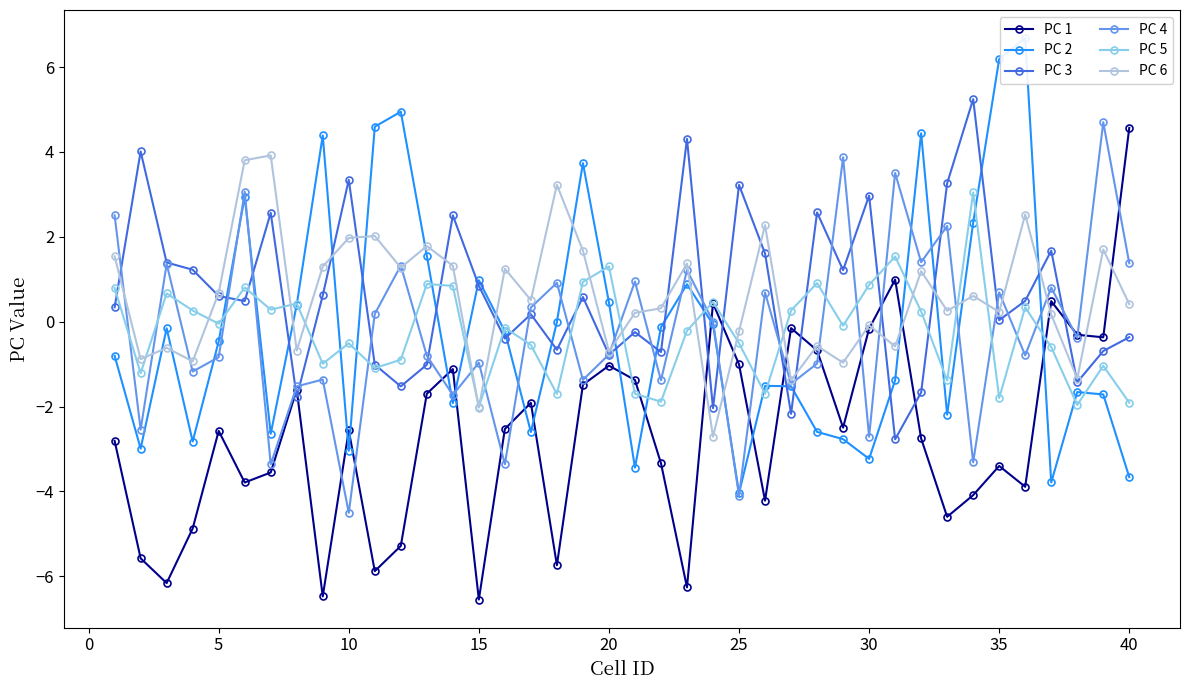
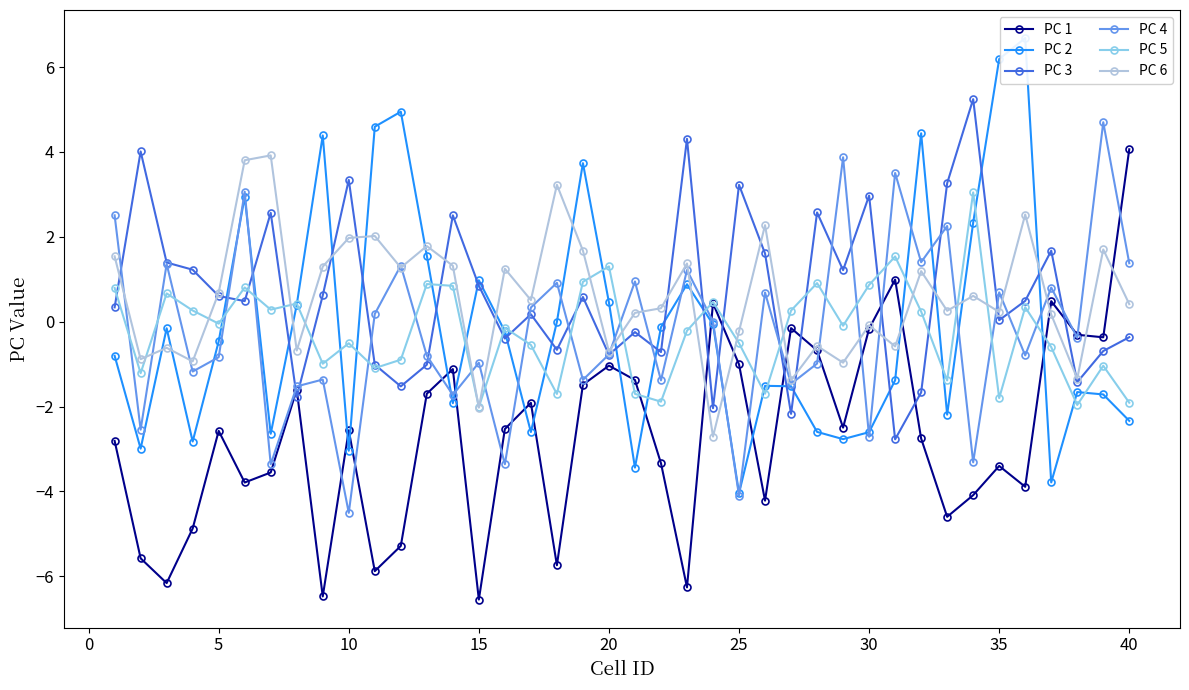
PC 2, 30: -3.2 -> -2.6
PC 1, 40: 4.6 -> 4.1
PC 2, 40: -3.7 -> -2.3
